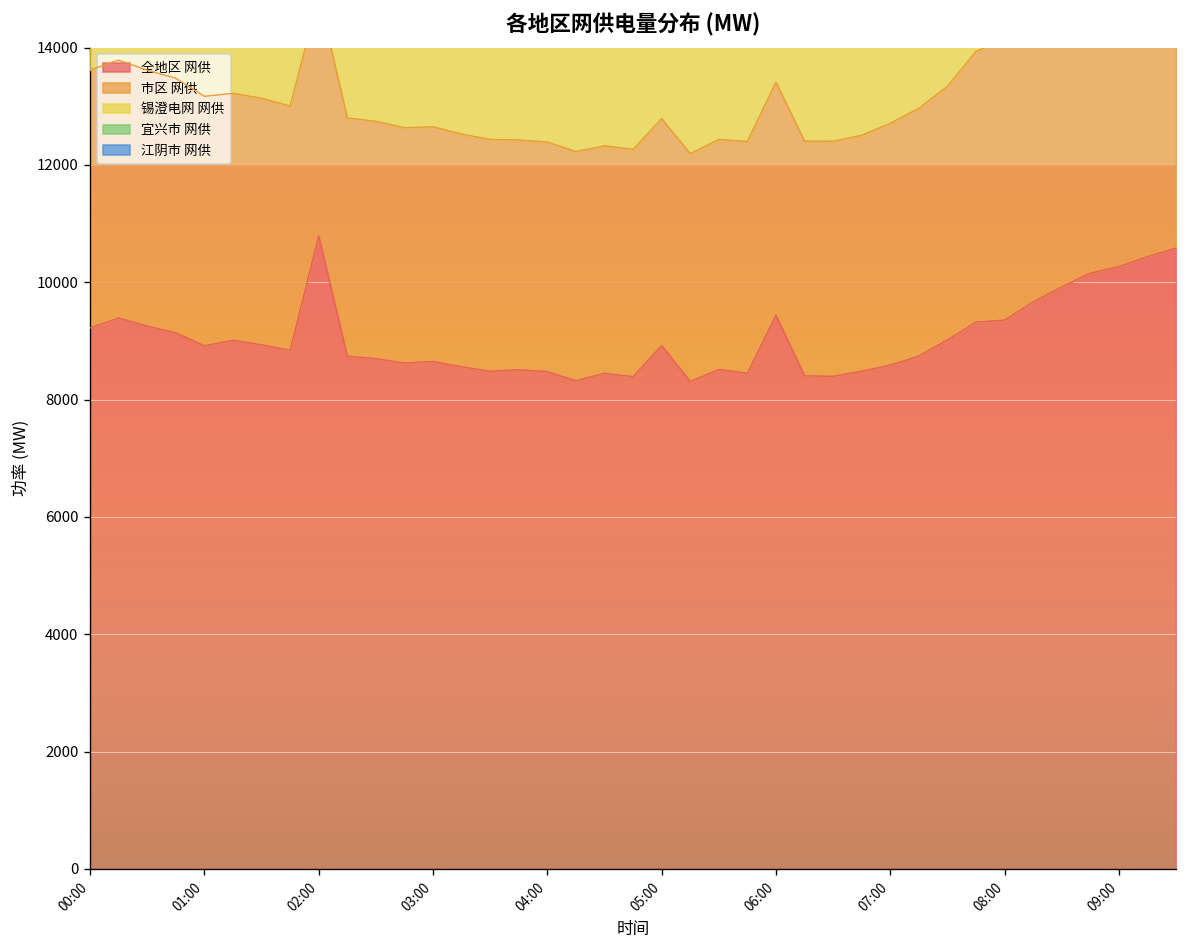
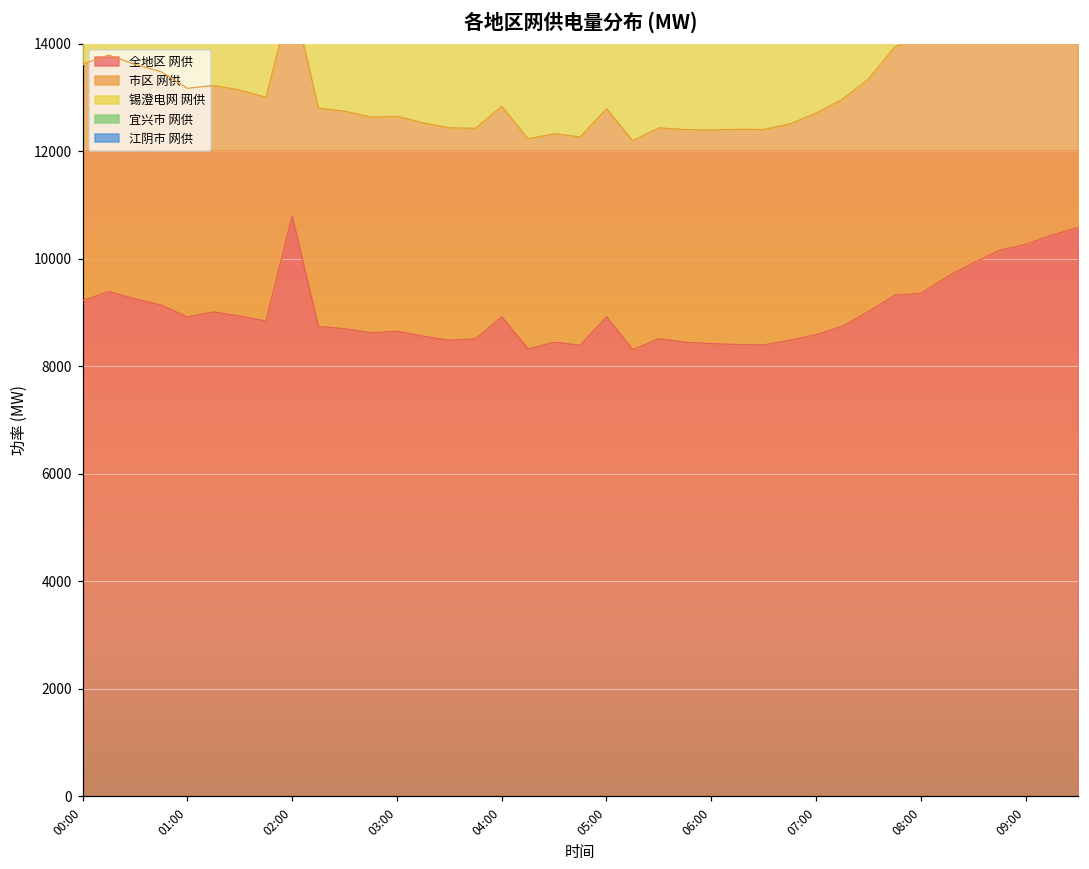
全地区 网供, 04:00: 8500 -> 8900
全地区 网供, 06:00: 9400 -> 8400
